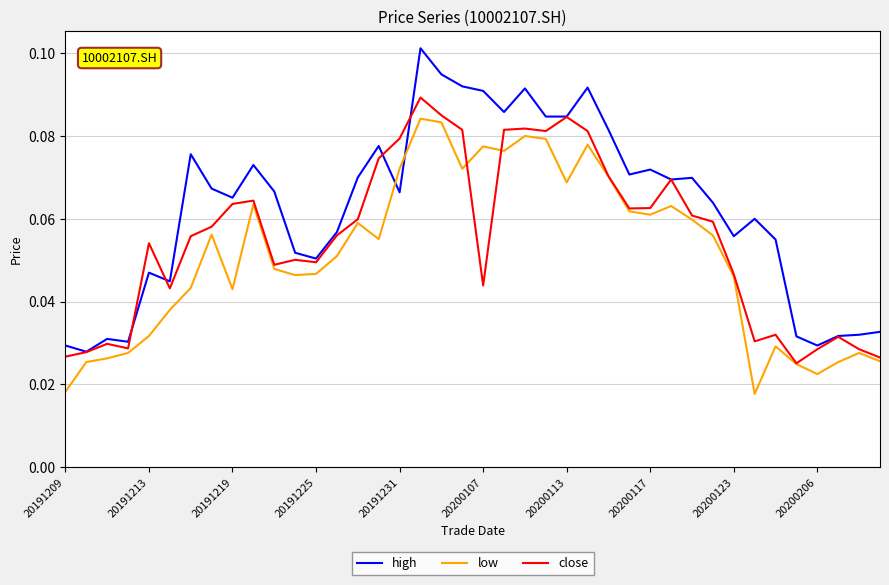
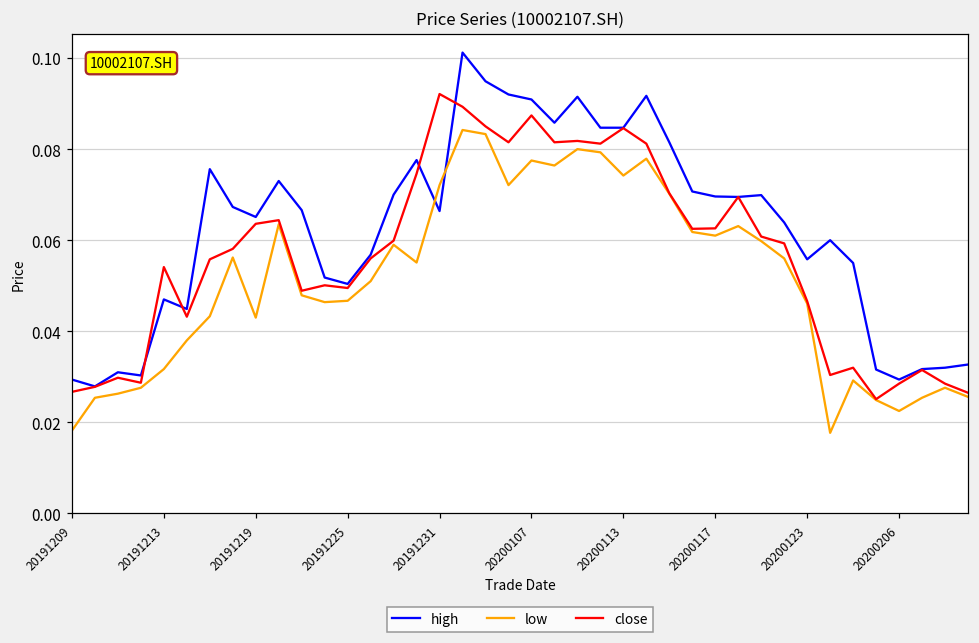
close, 20191231: 0.079 -> 0.092
close, 20200107: 0.044 -> 0.087
low, 20200113: 0.069 -> 0.074
high, 20200117: 0.072 -> 0.070
